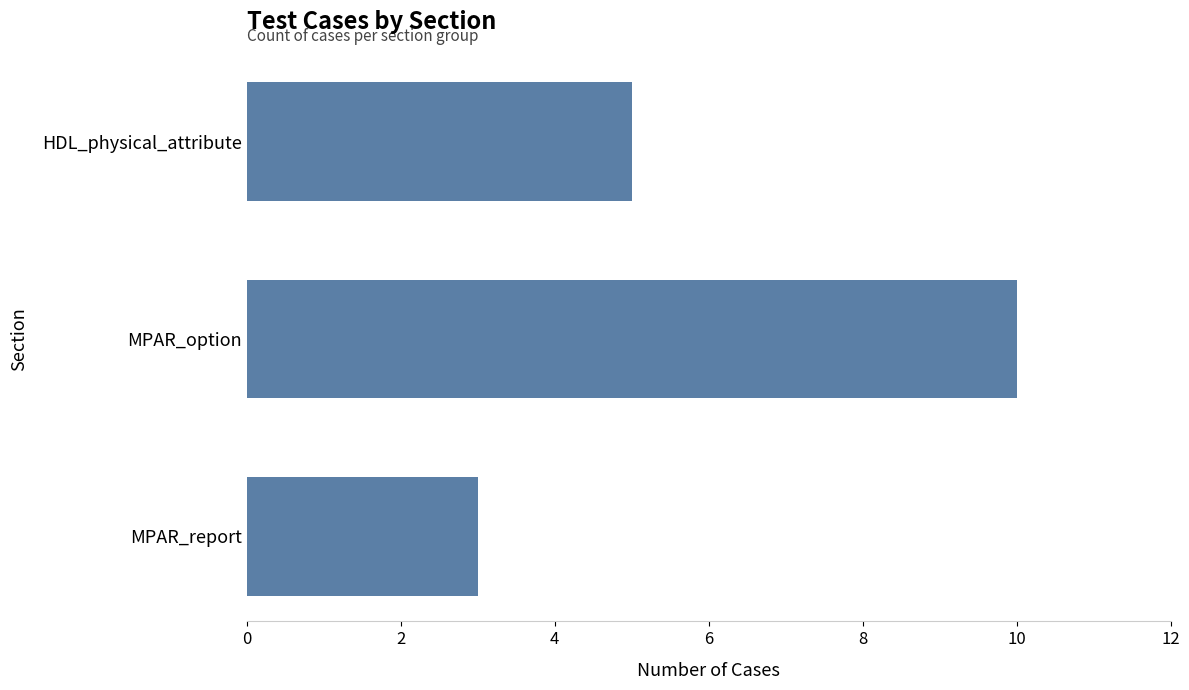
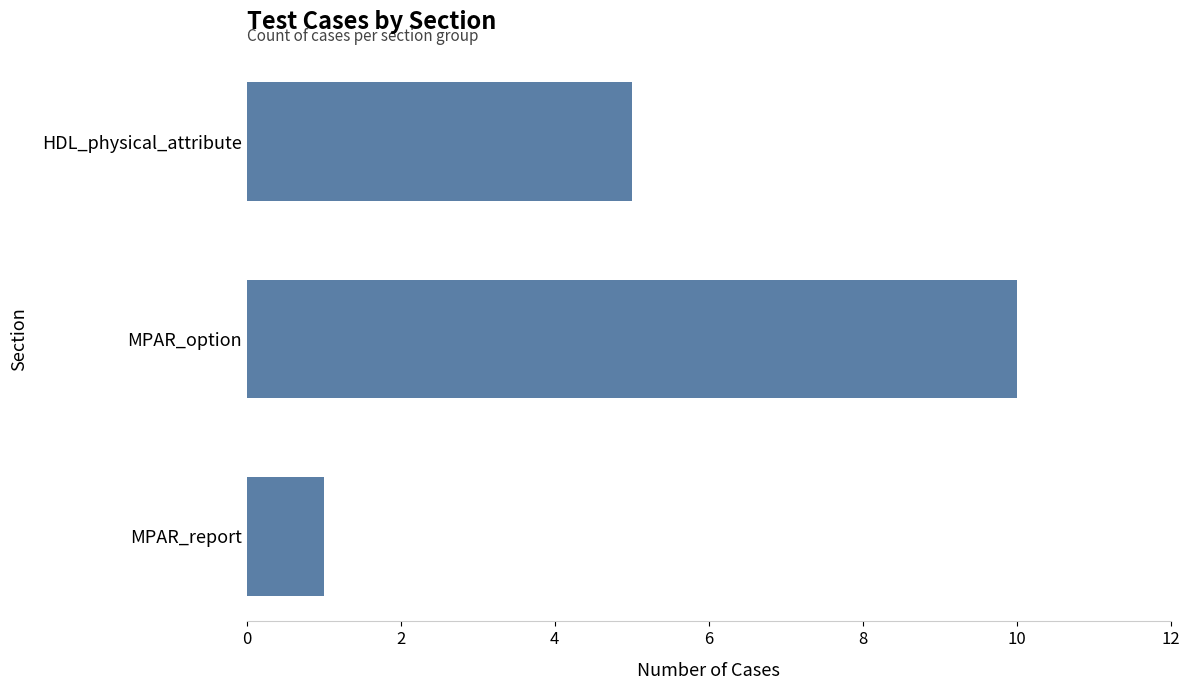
MPAR_report: 3 -> 1
